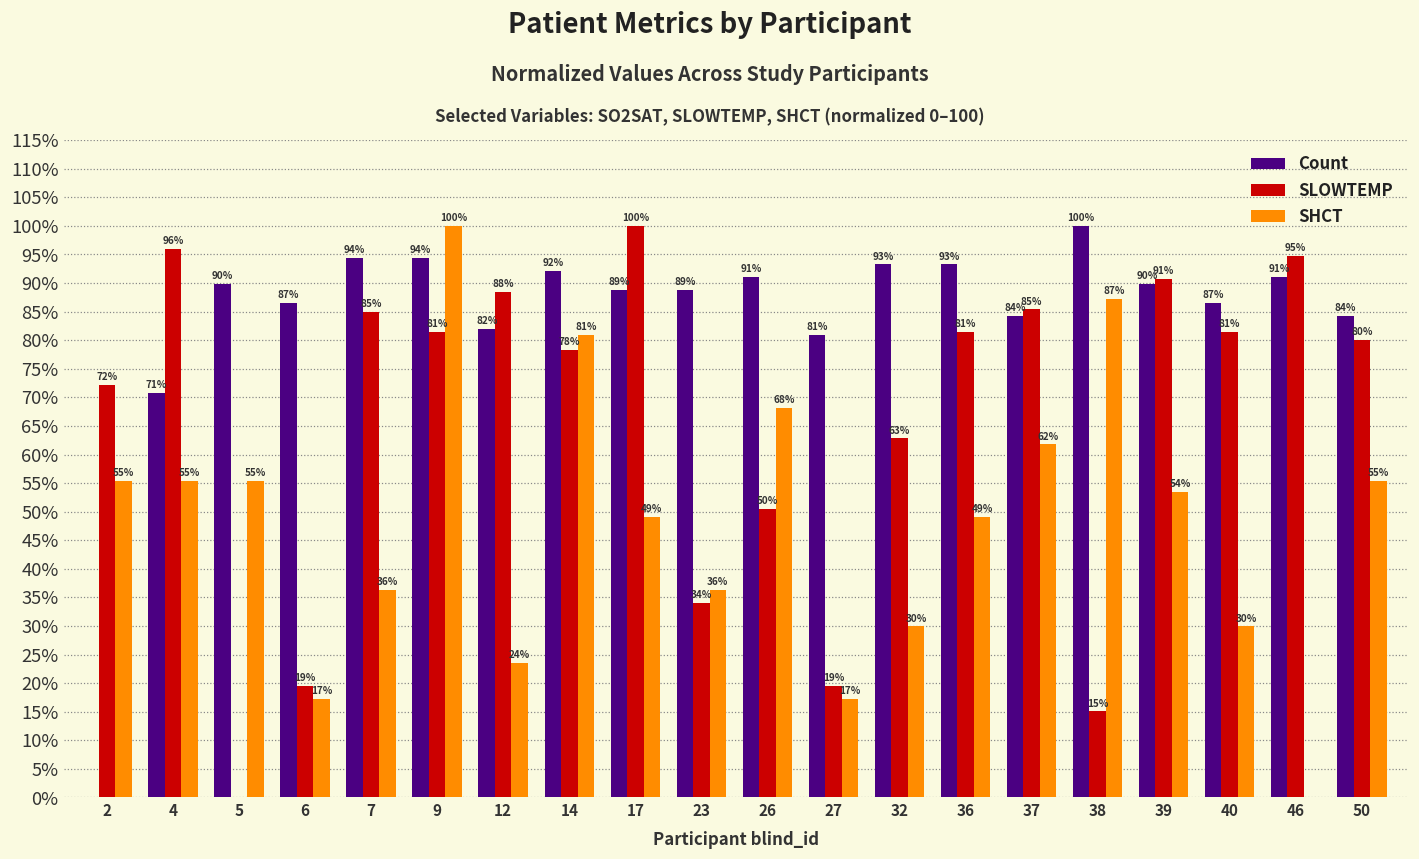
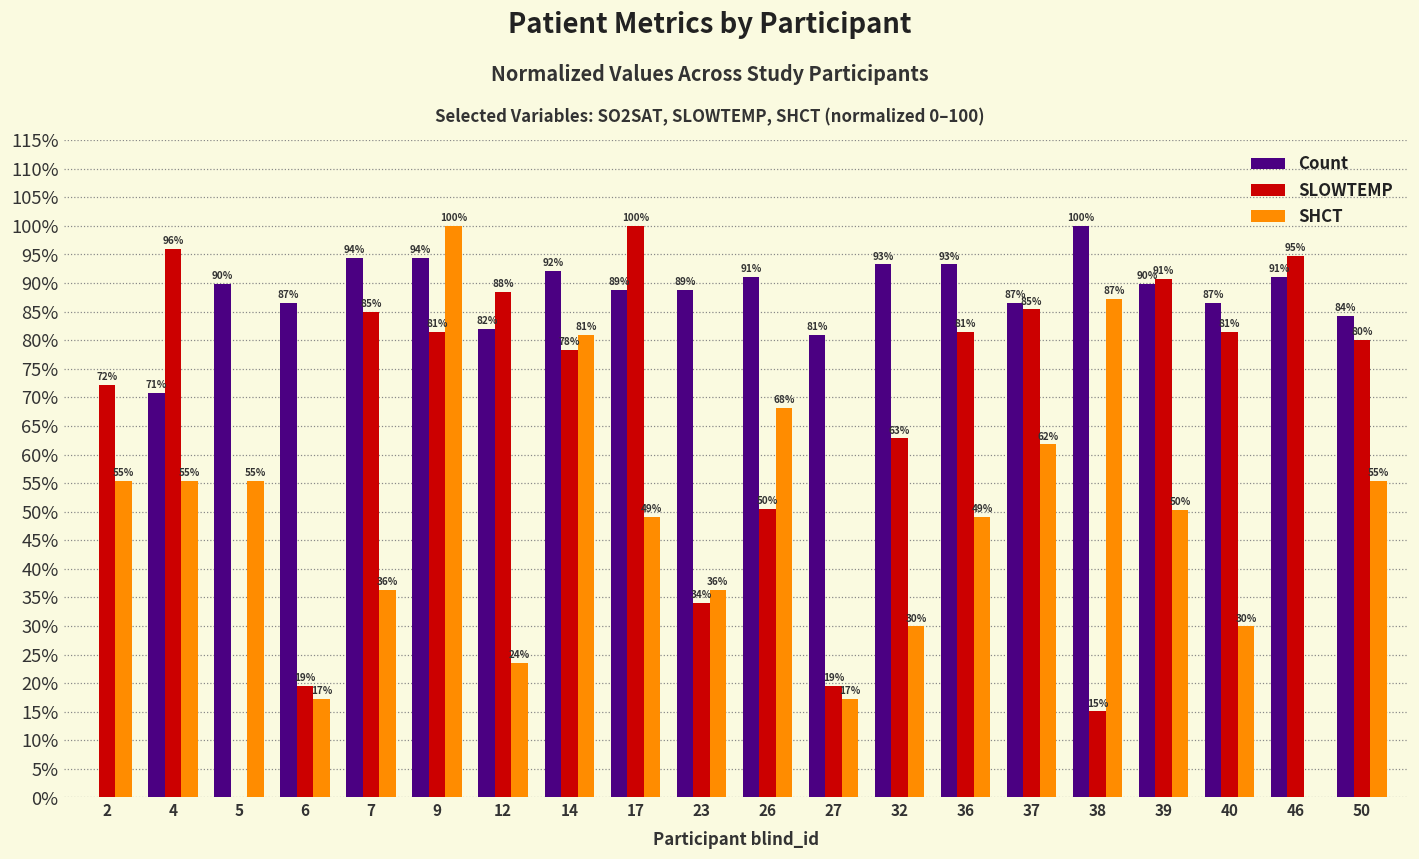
Count, 37: 84% -> 87%
SHCT, 39: 54% -> 50%
